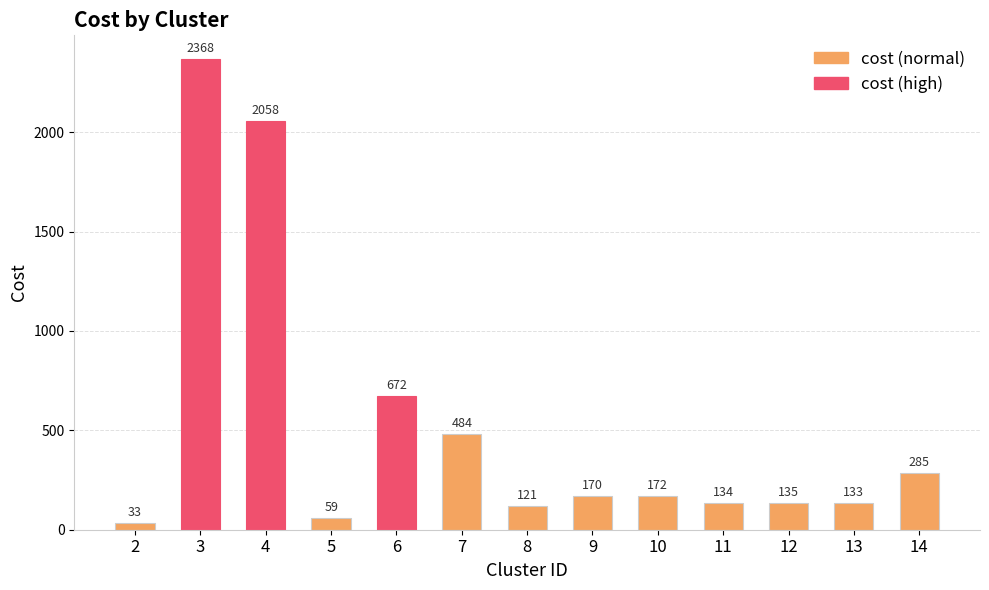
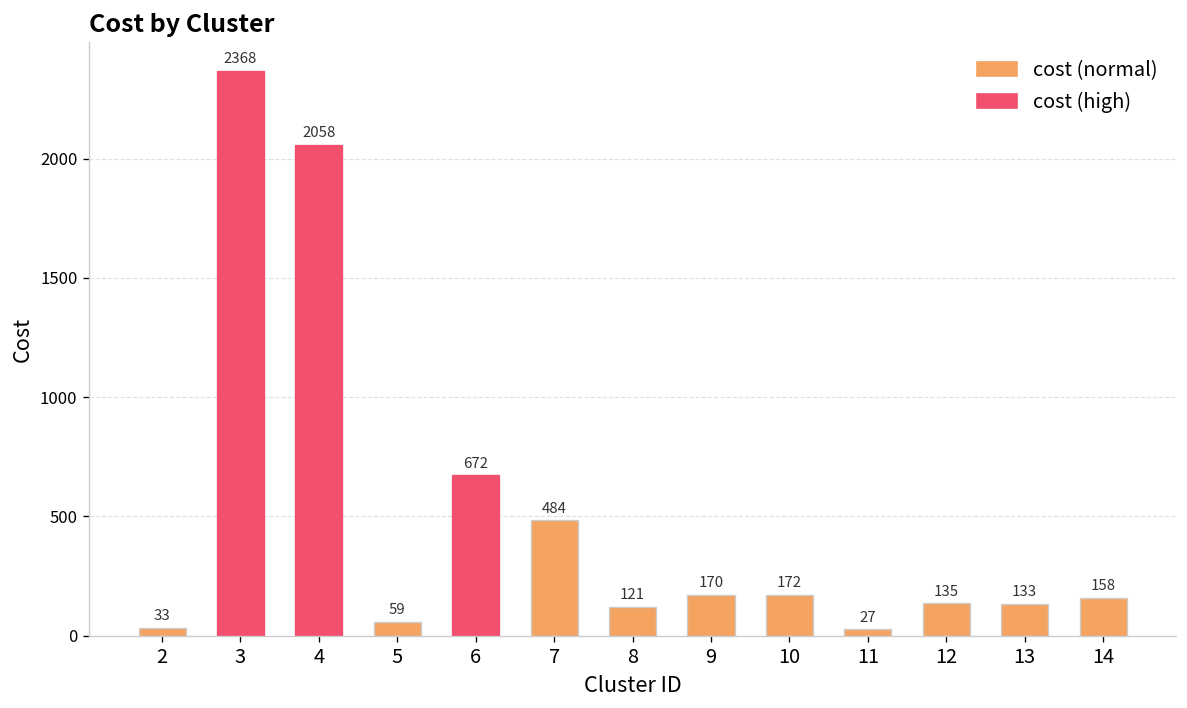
11: 134 -> 27
14: 285 -> 158
